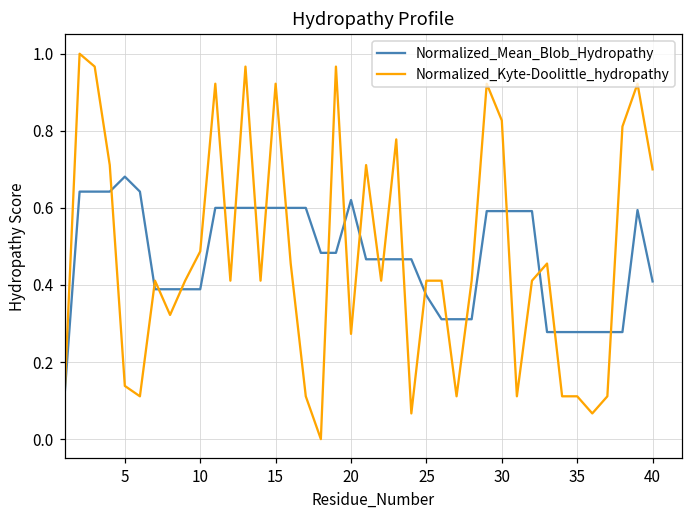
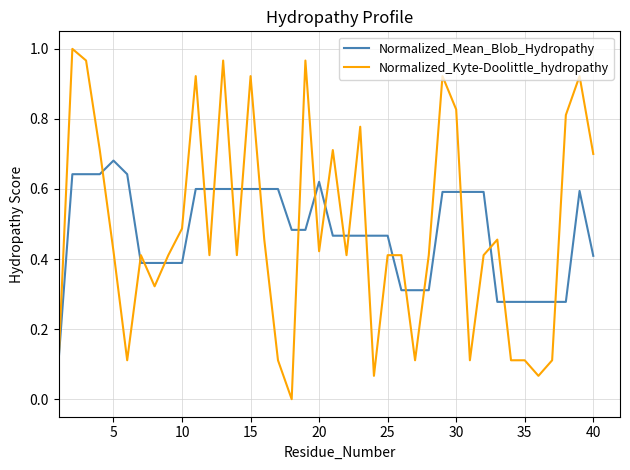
Normalized_Kyte-Doolittle_hydropathy, 5: 0.14 -> 0.42
Normalized_Kyte-Doolittle_hydropathy, 20: 0.27 -> 0.42
Normalized_Mean_Blob_Hydropathy, 25: 0.37 -> 0.47
